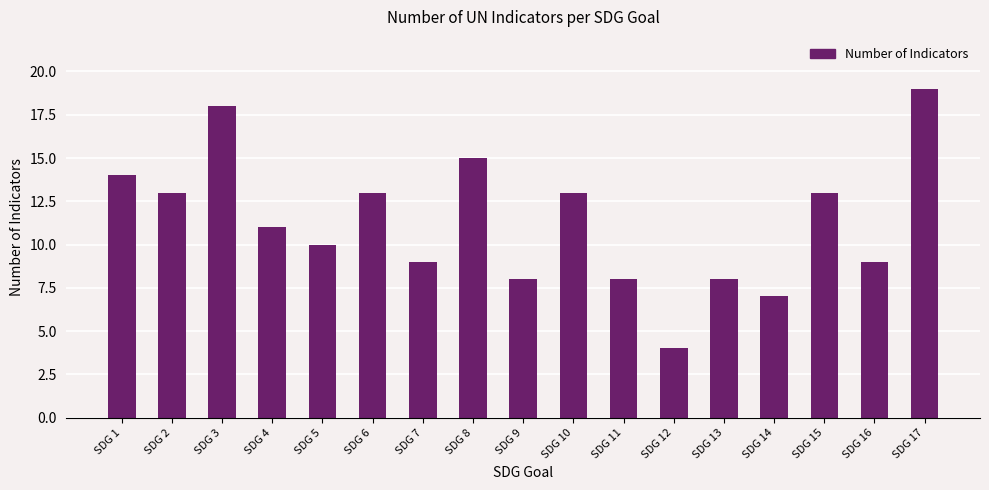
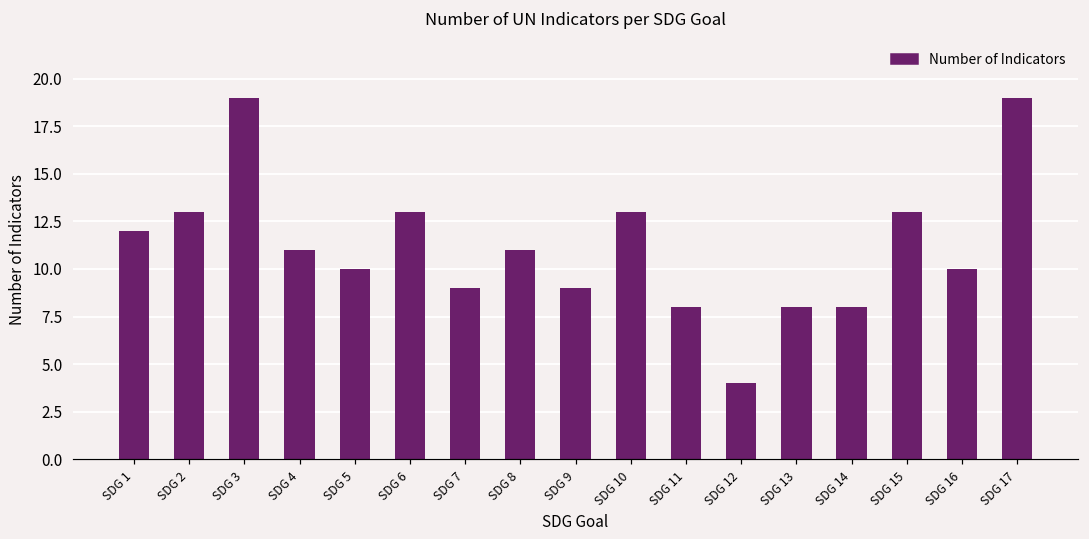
SDG 1: 14 -> 12
SDG 3: 18 -> 19
SDG 8: 15 -> 11
SDG 9: 8 -> 9
SDG 14: 7 -> 8
SDG 16: 9 -> 10
